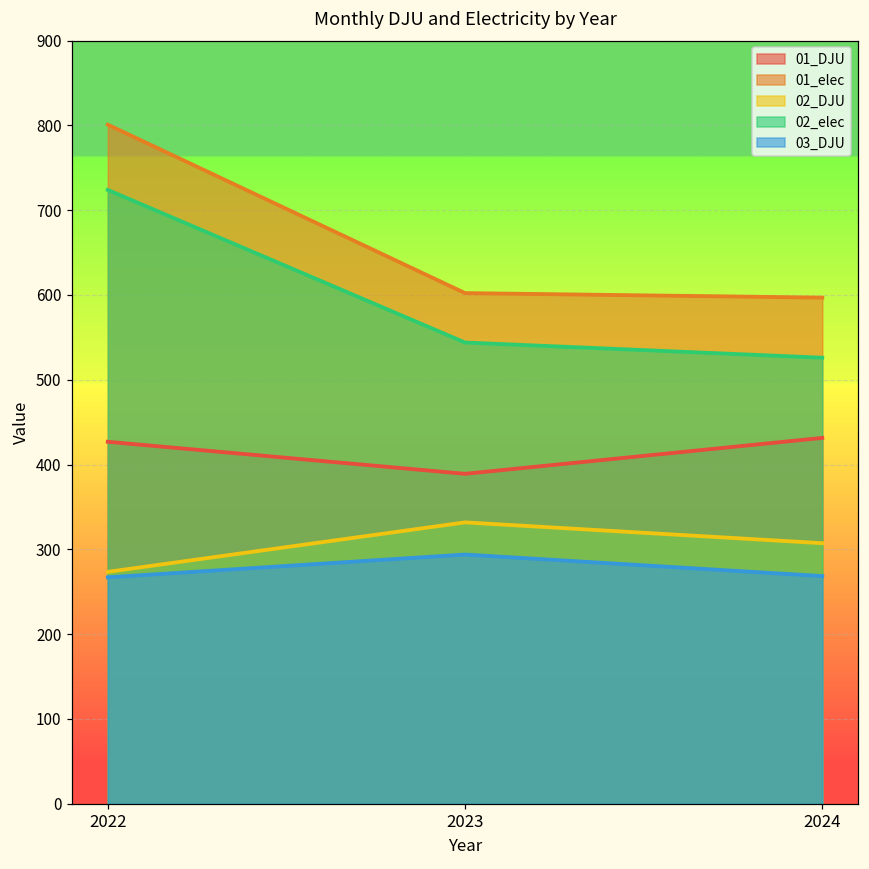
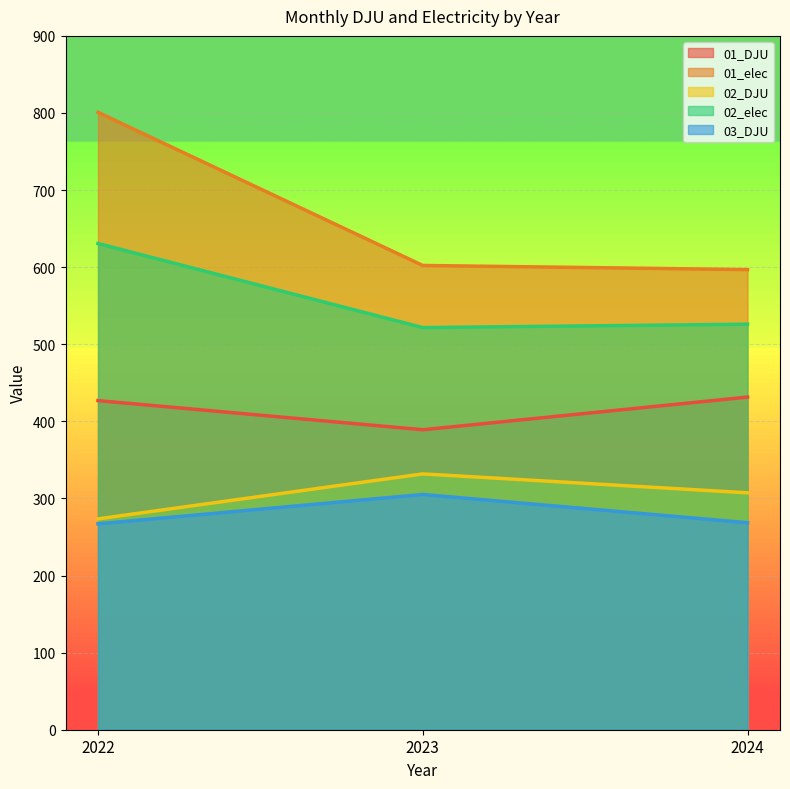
02_elec, 2022: 720 -> 630
02_elec, 2023: 540 -> 520
03_DJU, 2023: 290 -> 310
